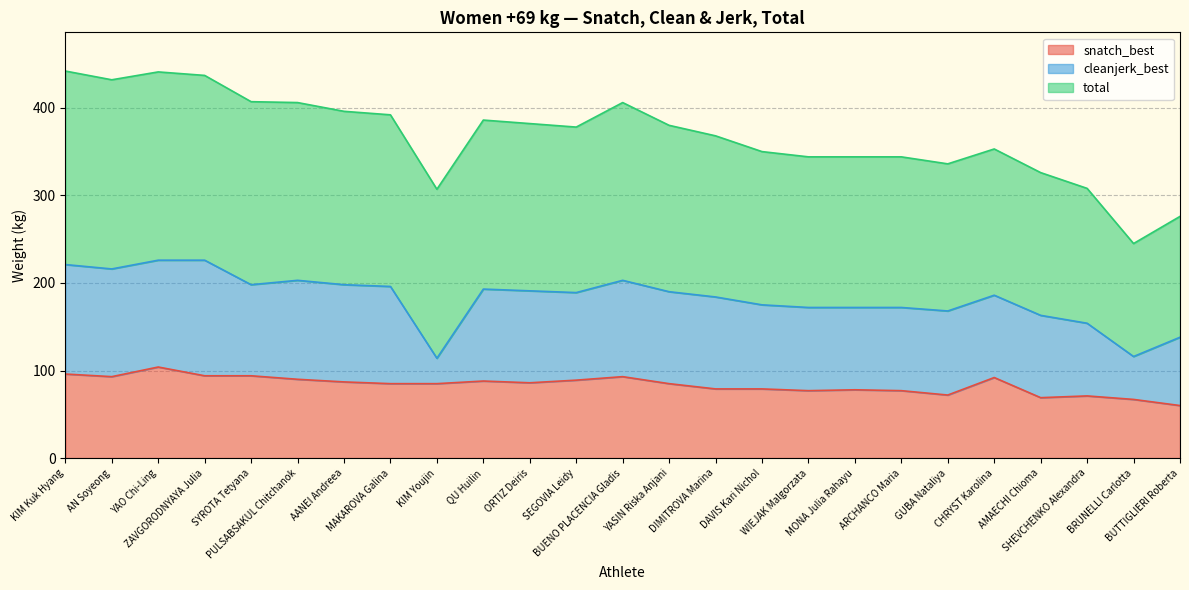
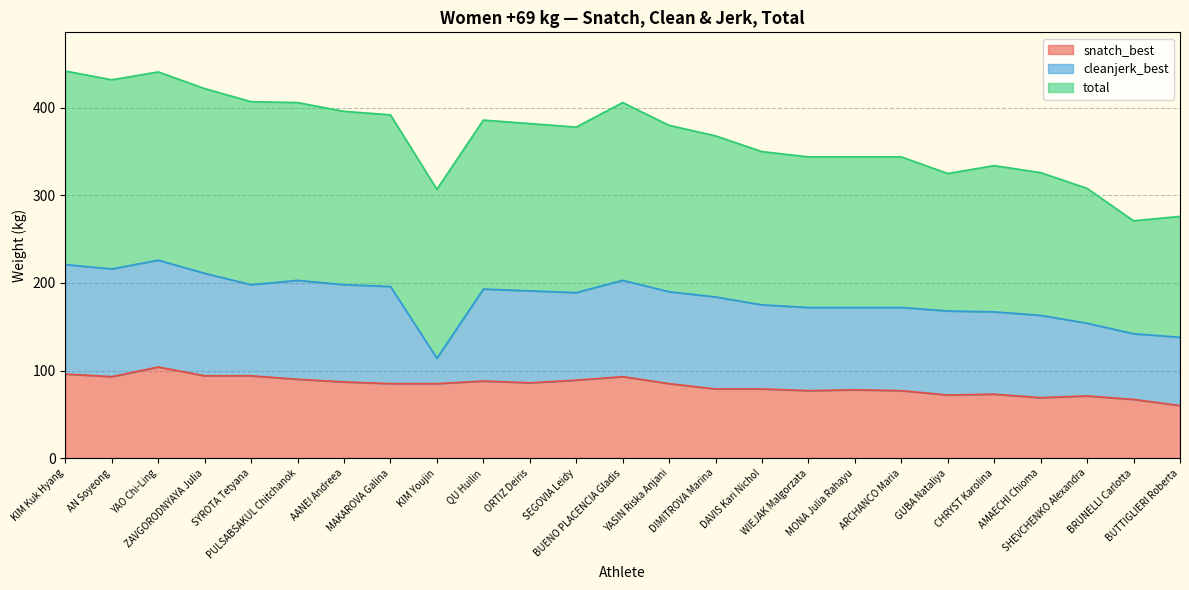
cleanjerk_best, ZAVGORODNYAYA Julia: 130 -> 120
total, GUBA Nataliya: 170 -> 160
snatch_best, CHRYST Karolina: 90 -> 70
cleanjerk_best, BRUNELLI Carlotta: 50 -> 80
